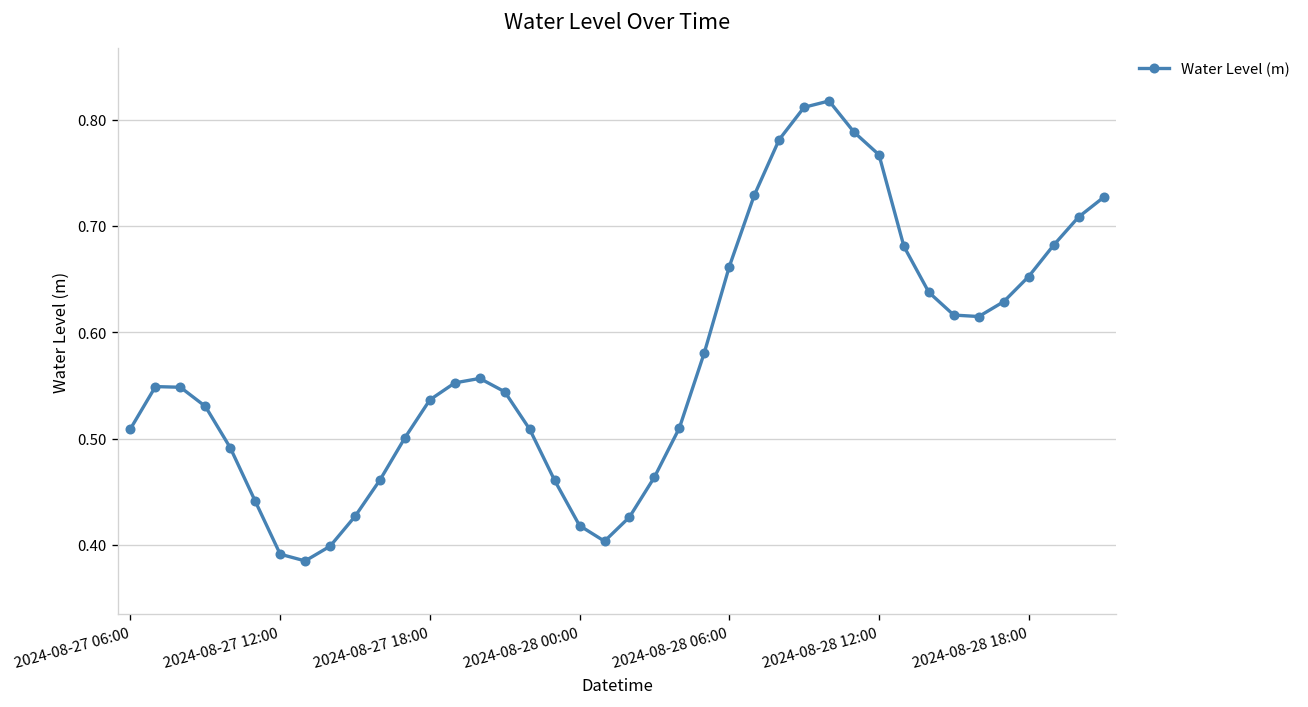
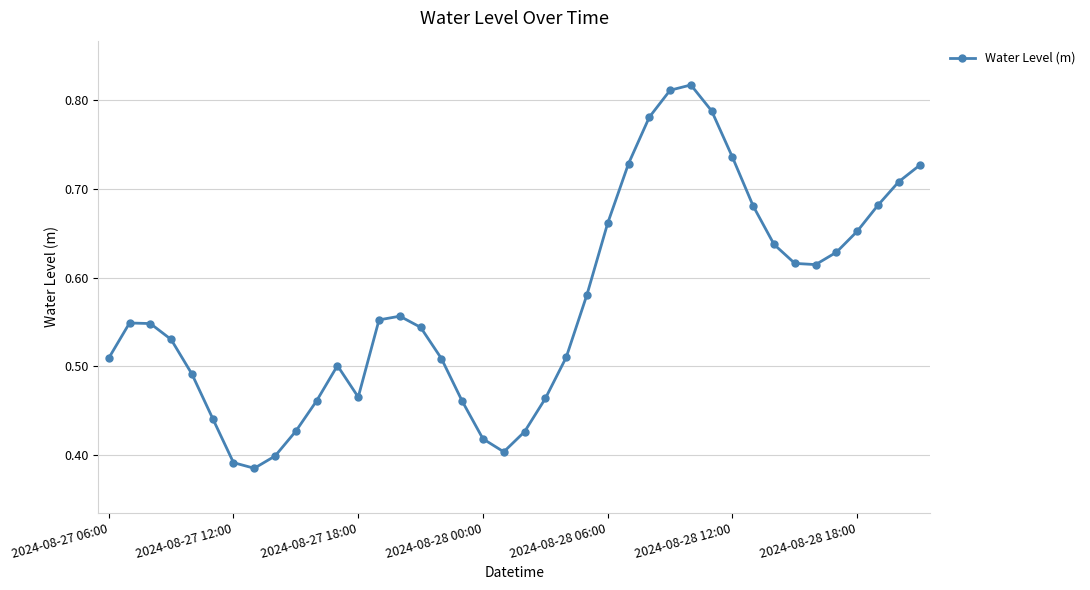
2024-08-27 18:00: 0.54 -> 0.47
2024-08-28 12:00: 0.77 -> 0.74
